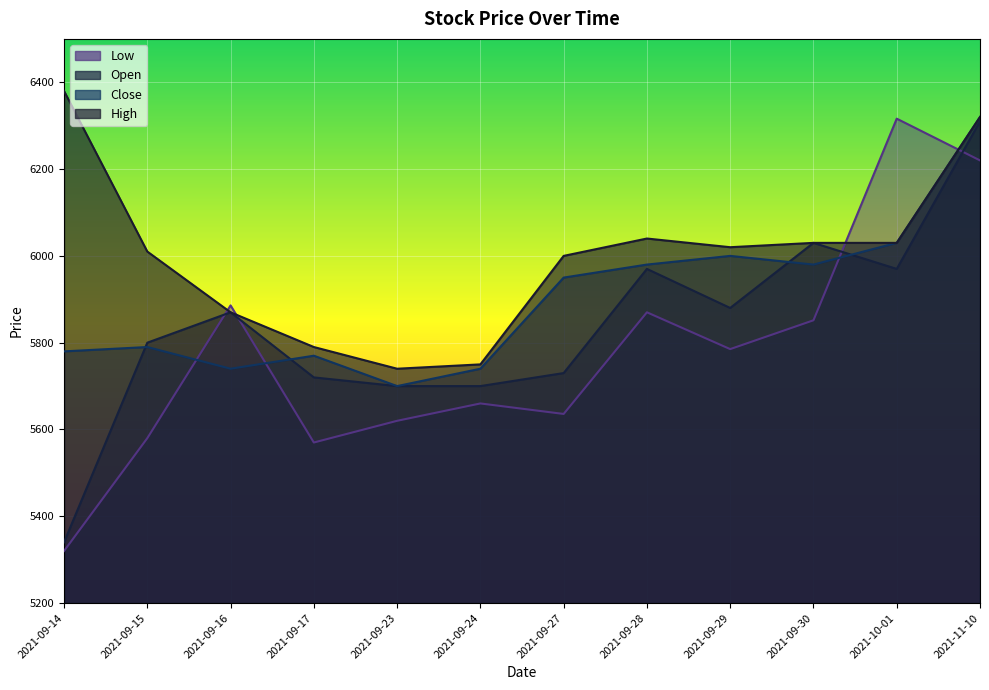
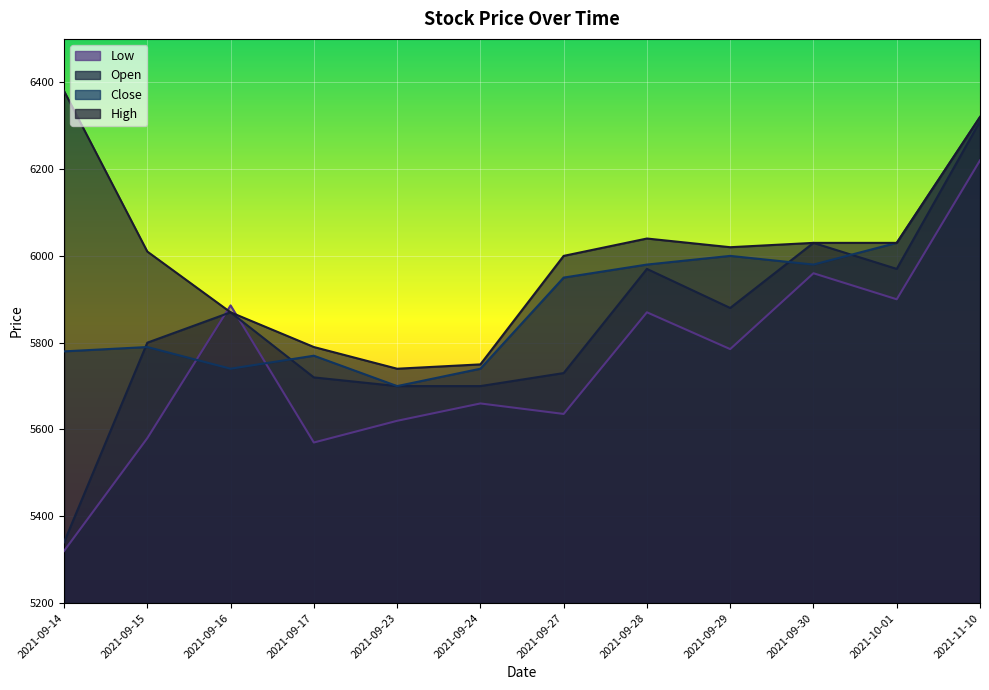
Low, 2021-09-30: 5850 -> 5960
Low, 2021-10-01: 6320 -> 5900
